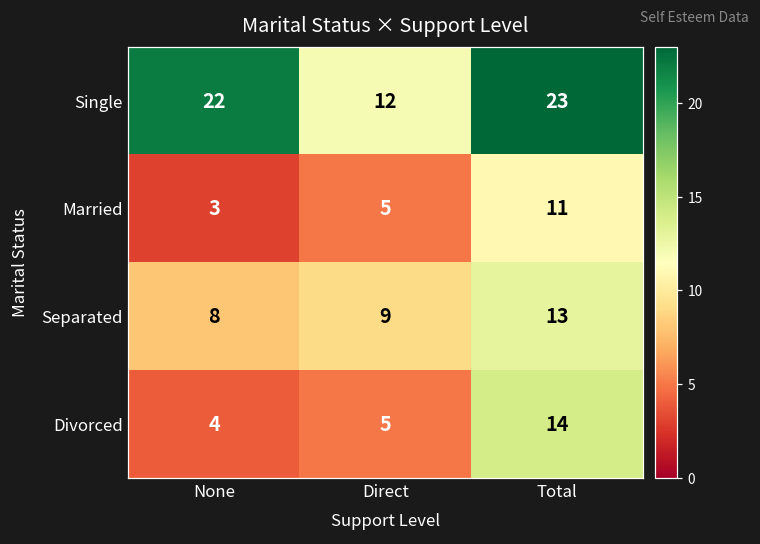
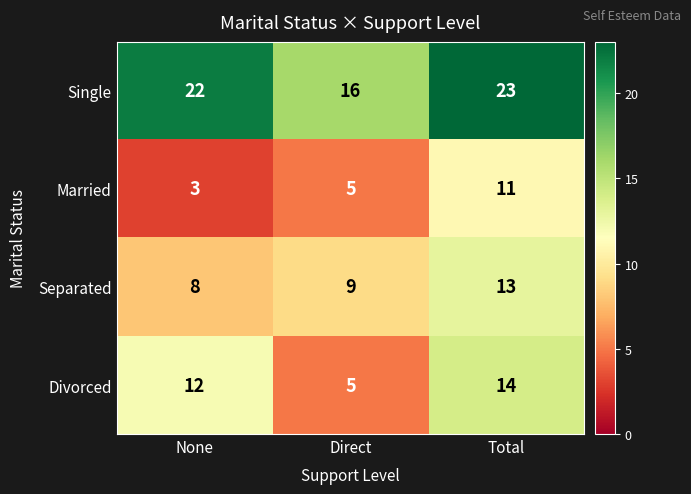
Single, Direct: 12 -> 16
Divorced, None: 4 -> 12
